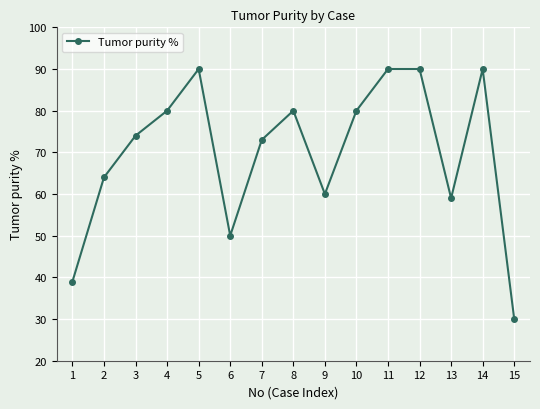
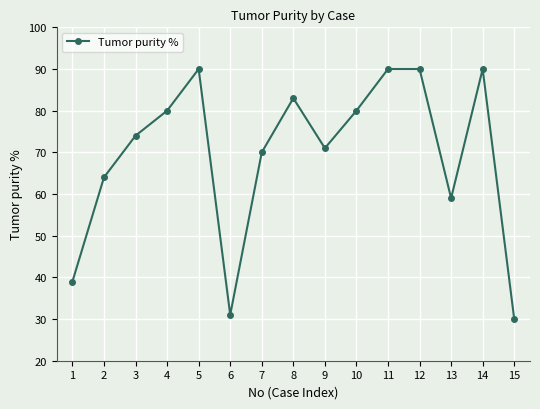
6: 50 -> 31
7: 73 -> 70
8: 80 -> 83
9: 60 -> 71
